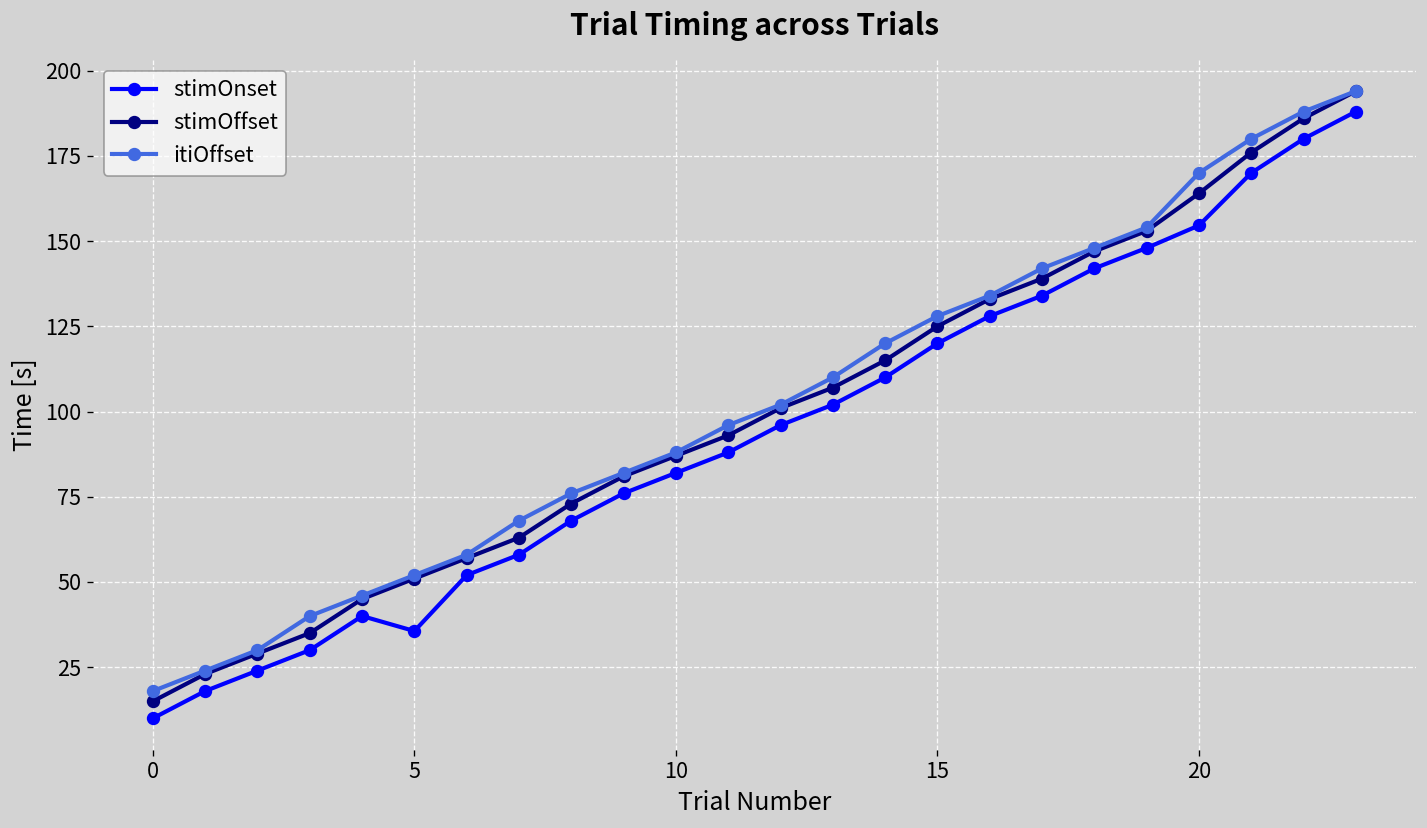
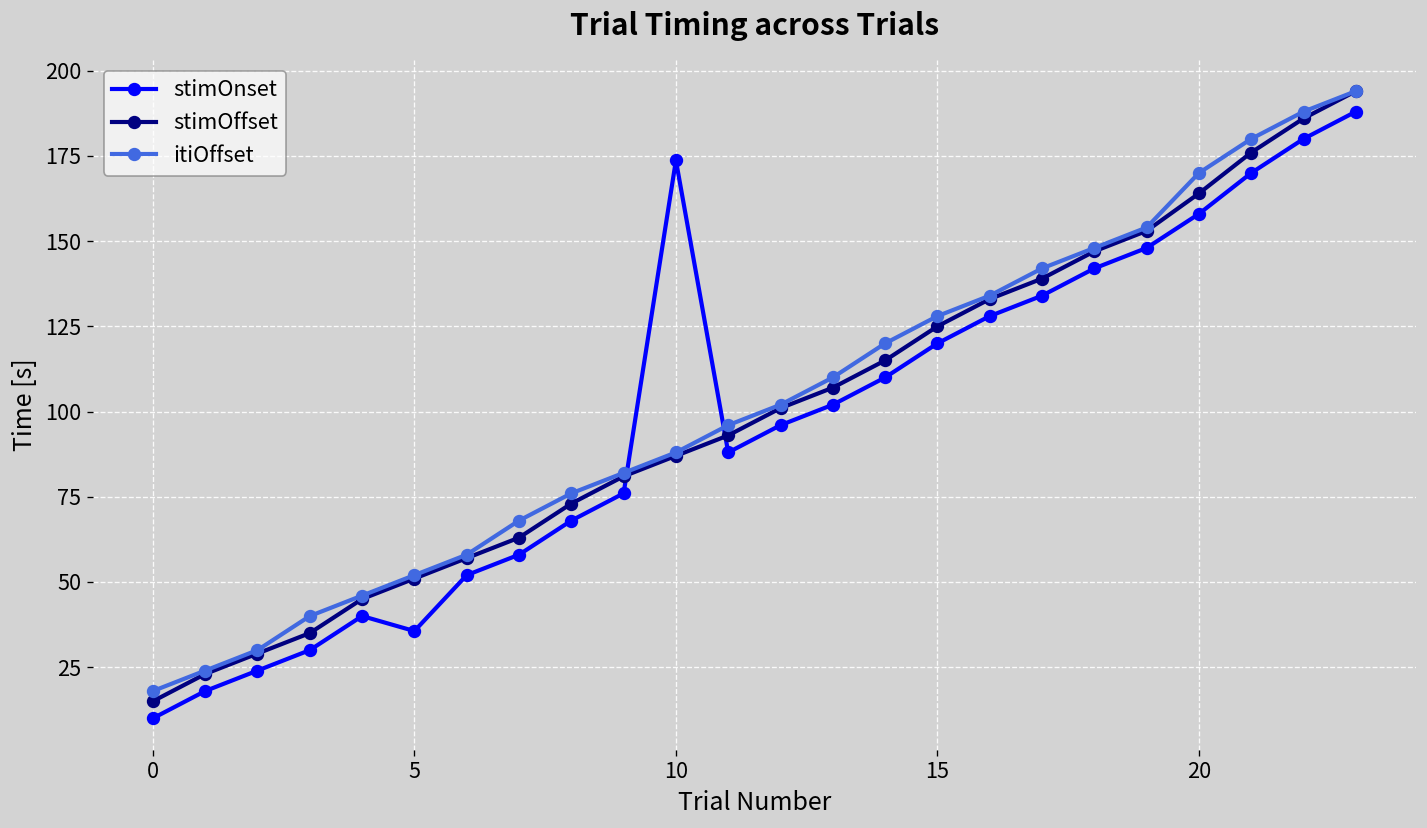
stimOnset, 10: 82 -> 174
stimOnset, 20: 155 -> 158
